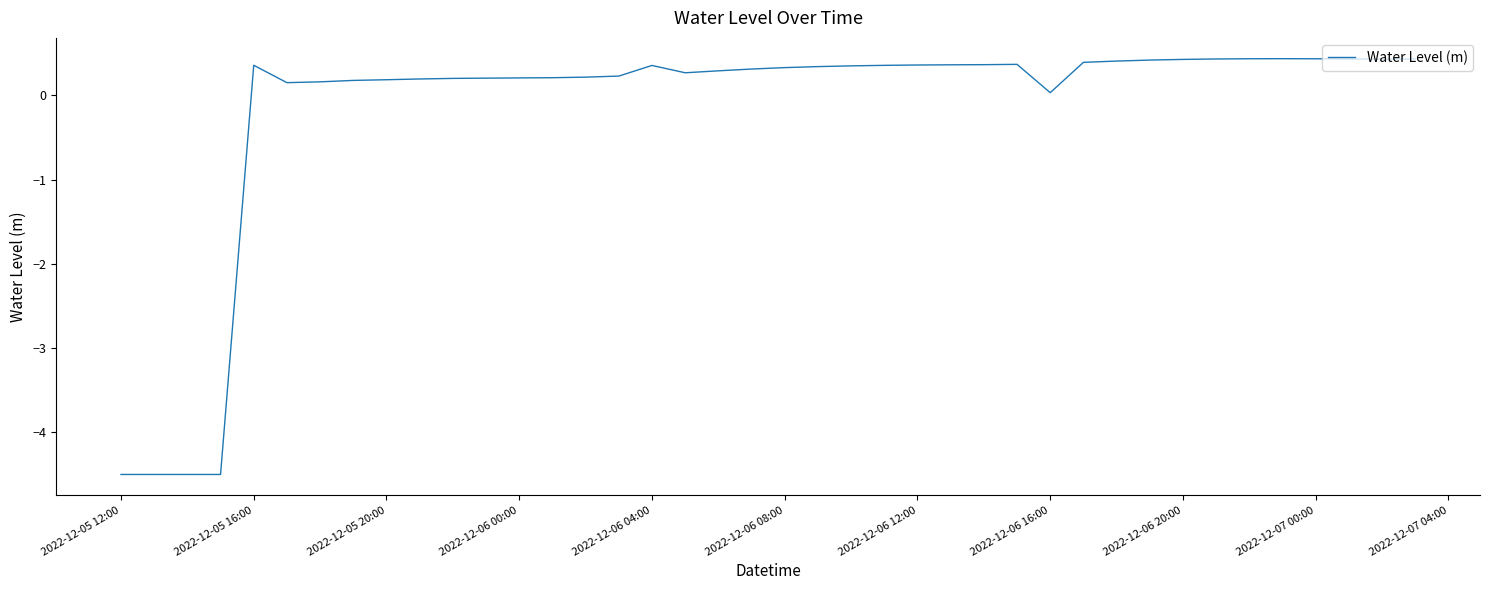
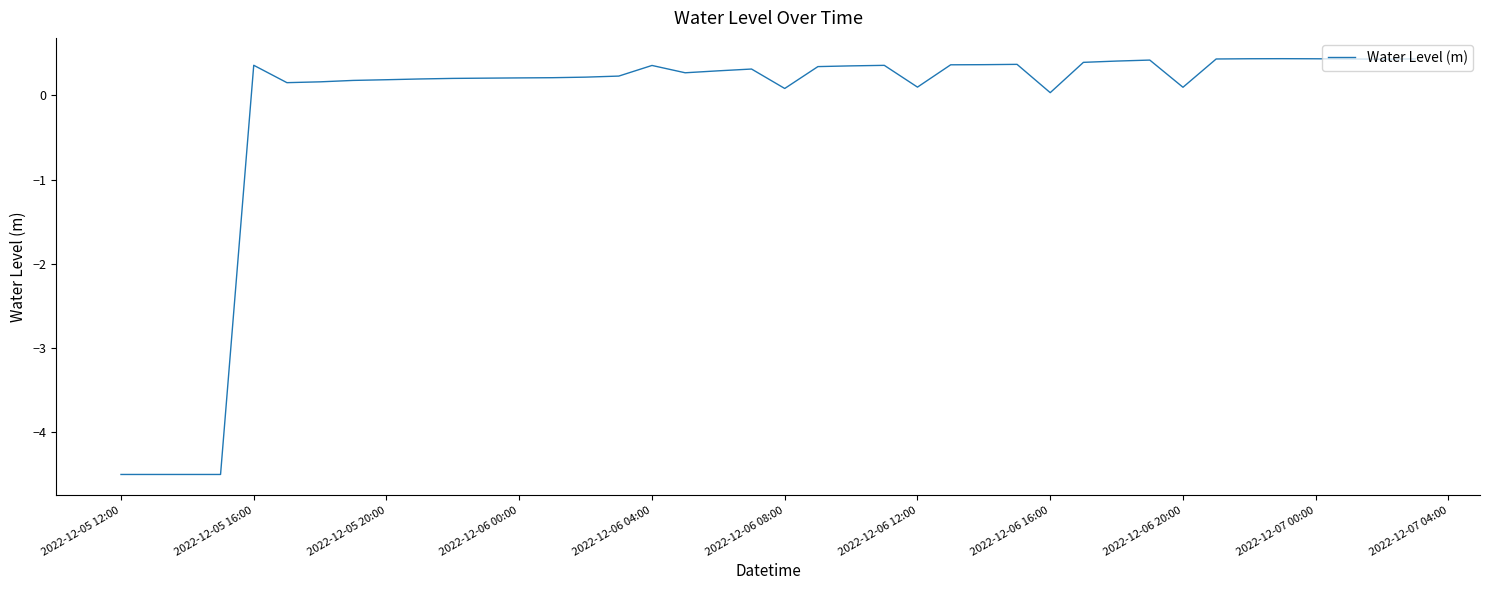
2022-12-06 08:00: 0.3 -> 0.1
2022-12-06 12:00: 0.4 -> 0.1
2022-12-06 20:00: 0.4 -> 0.1
